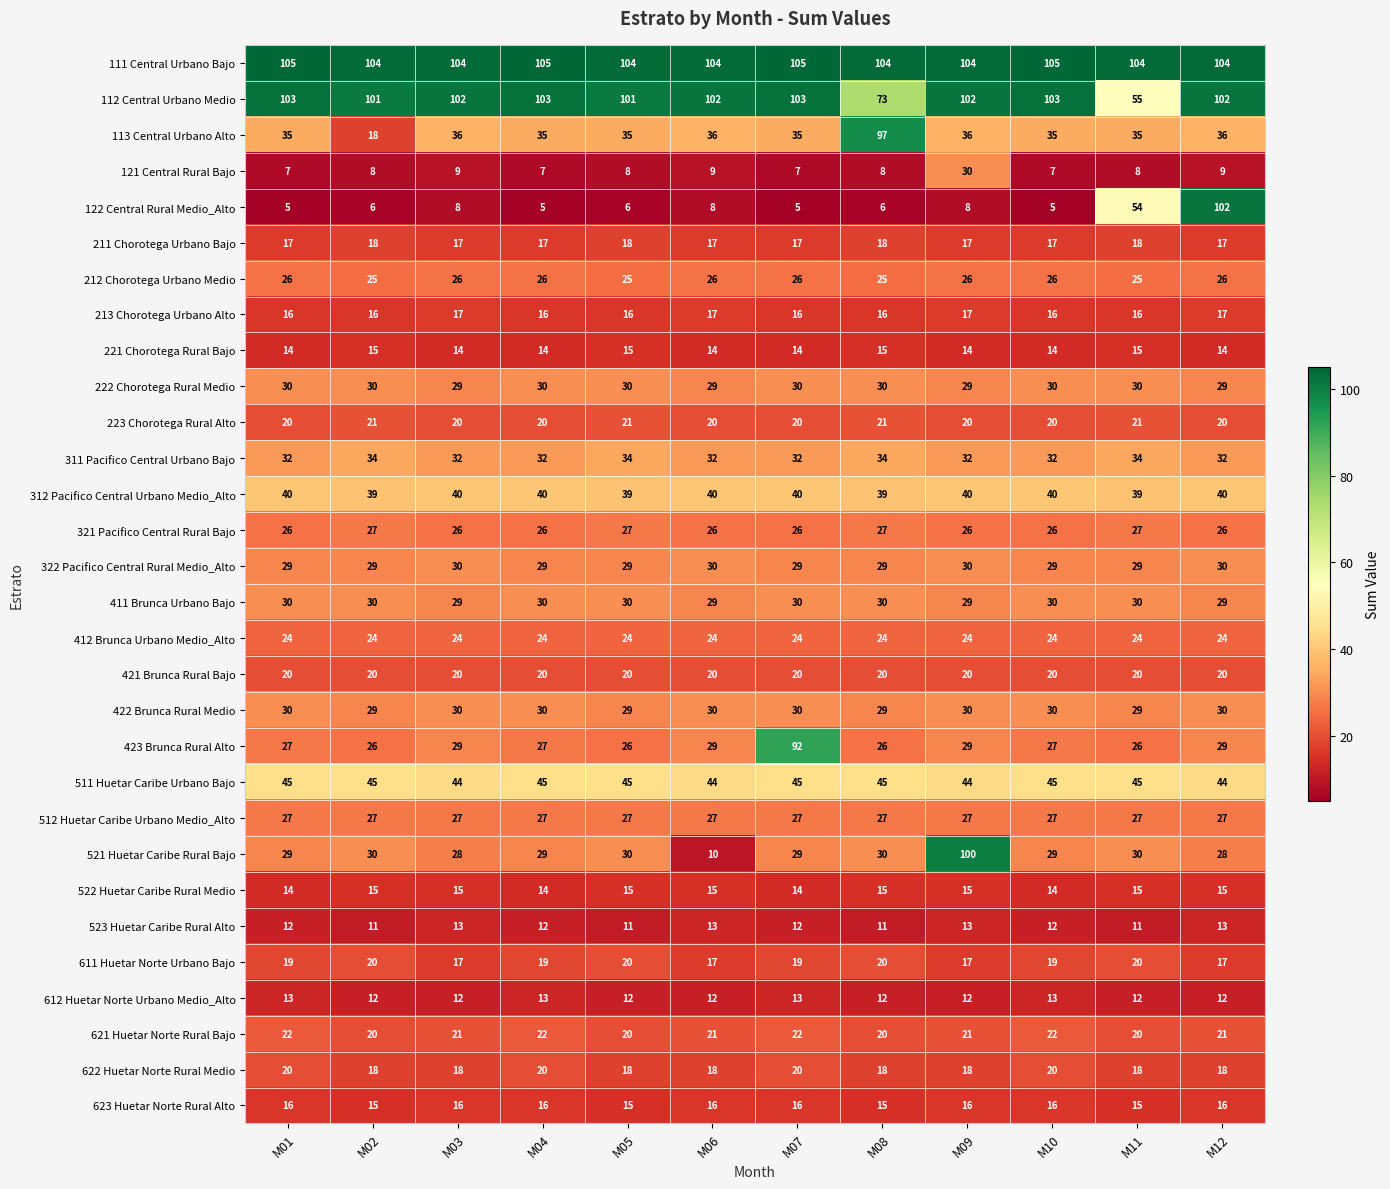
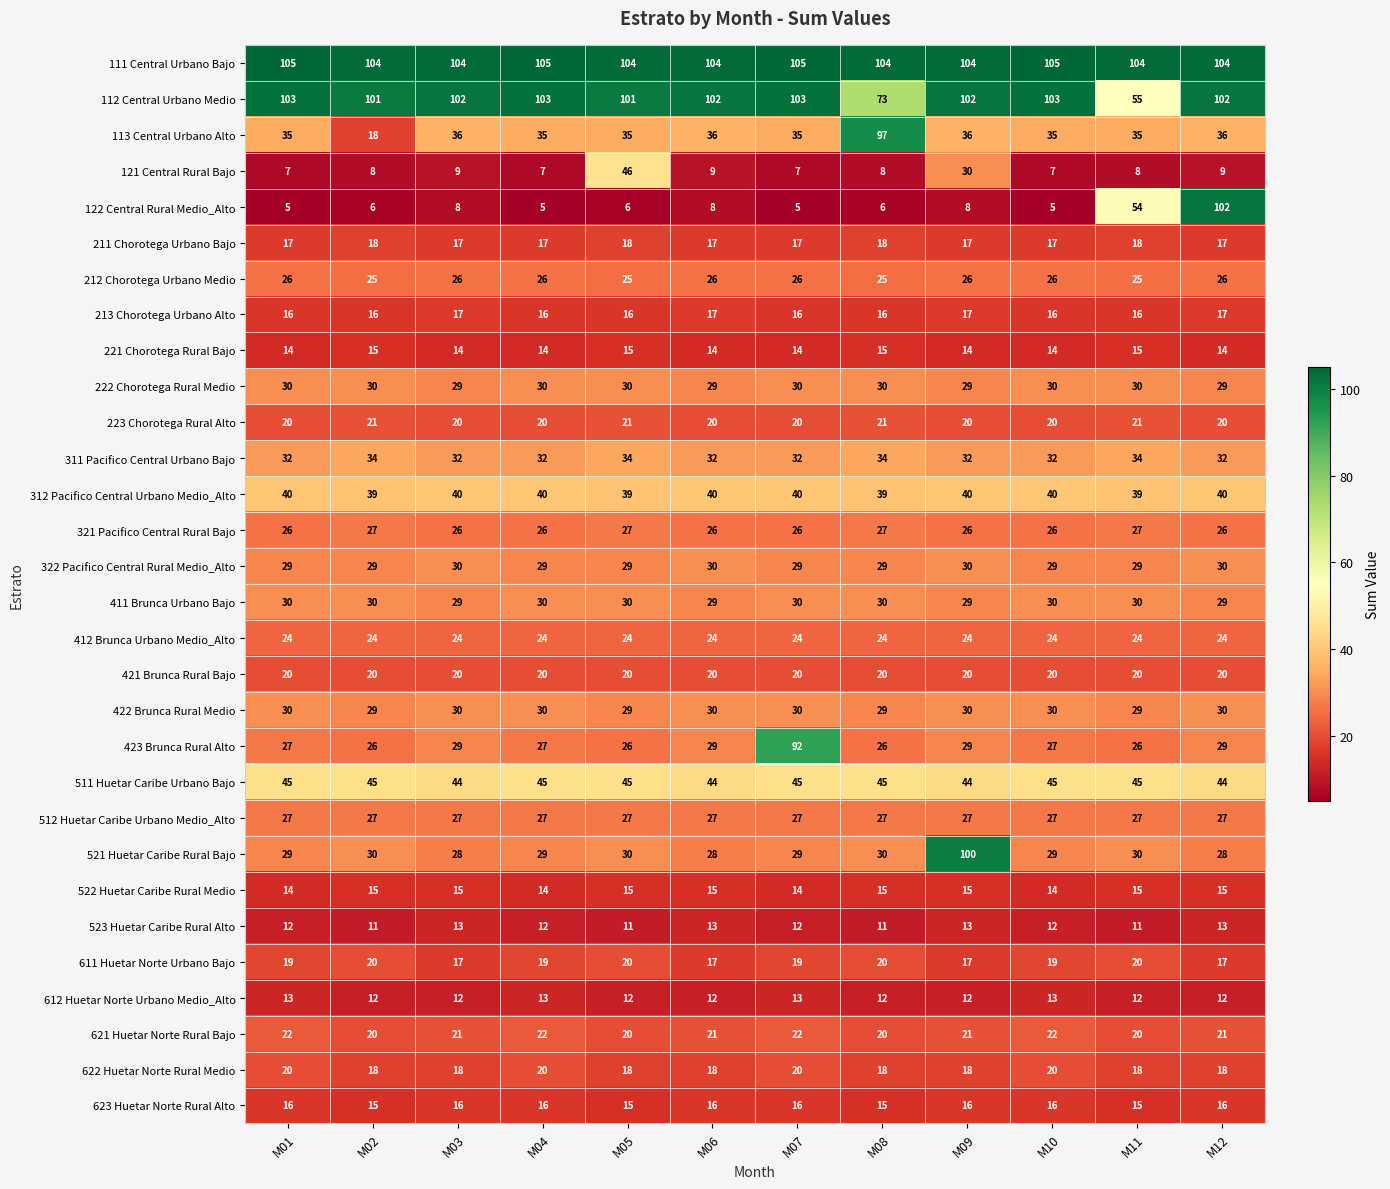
121 Central Rural Bajo, M05: 8 -> 46
521 Huetar Caribe Rural Bajo, M06: 10 -> 28
